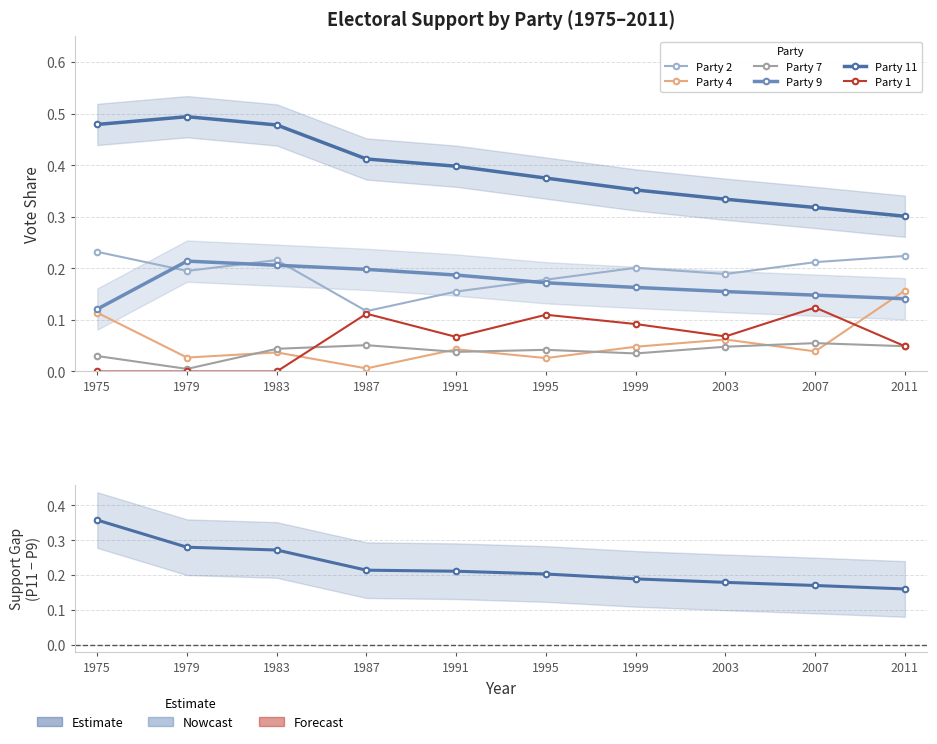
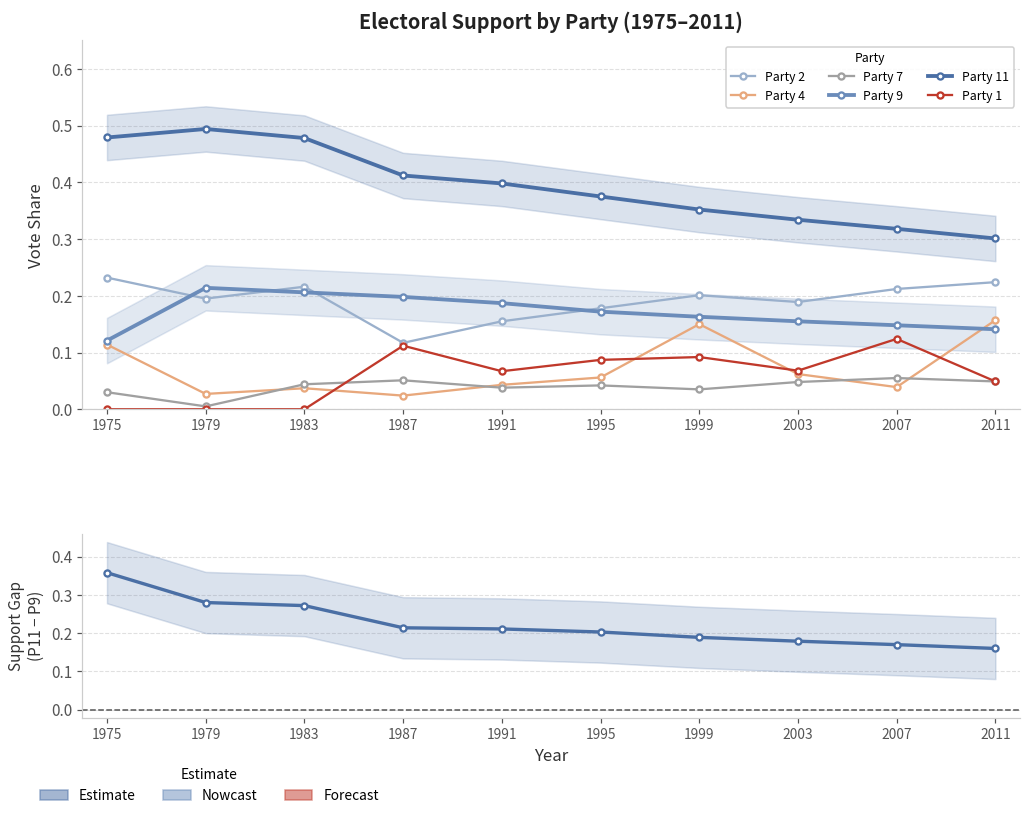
Electoral Support by Party (1975–2011), Party 4, 1987: 0.01 -> 0.02
Electoral Support by Party (1975–2011), Party 4, 1995: 0.03 -> 0.06
Electoral Support by Party (1975–2011), Party 1, 1995: 0.11 -> 0.09
Electoral Support by Party (1975–2011), Party 4, 1999: 0.05 -> 0.15
